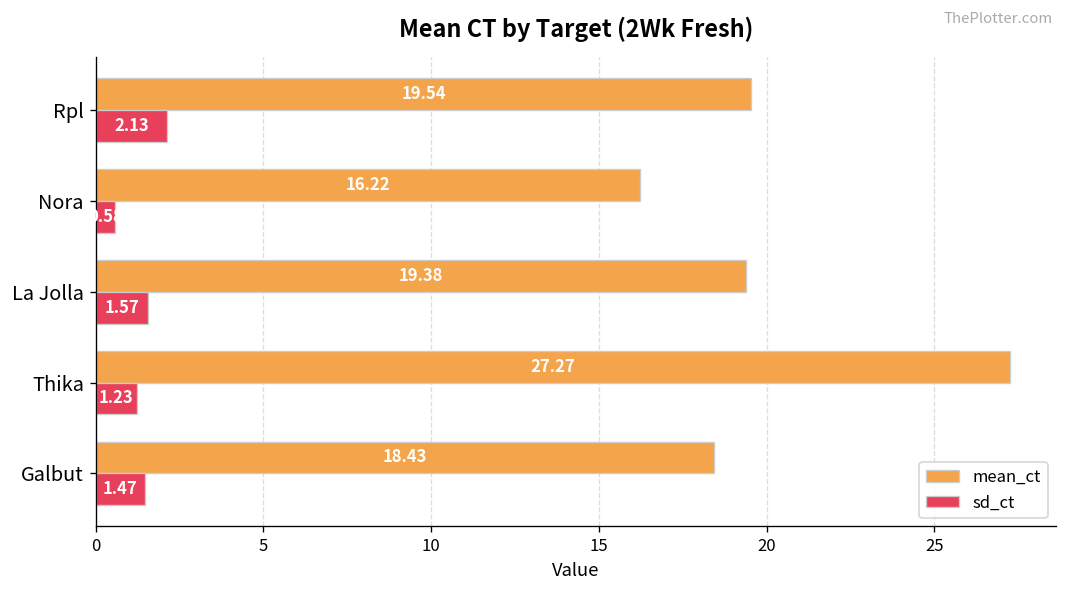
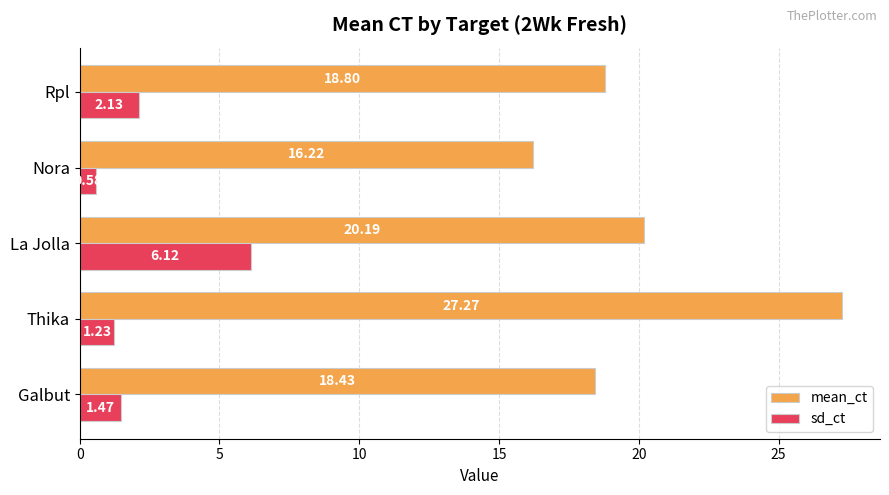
mean_ct, Rpl: 19.54 -> 18.80
mean_ct, La Jolla: 19.38 -> 20.19
sd_ct, La Jolla: 1.57 -> 6.12
